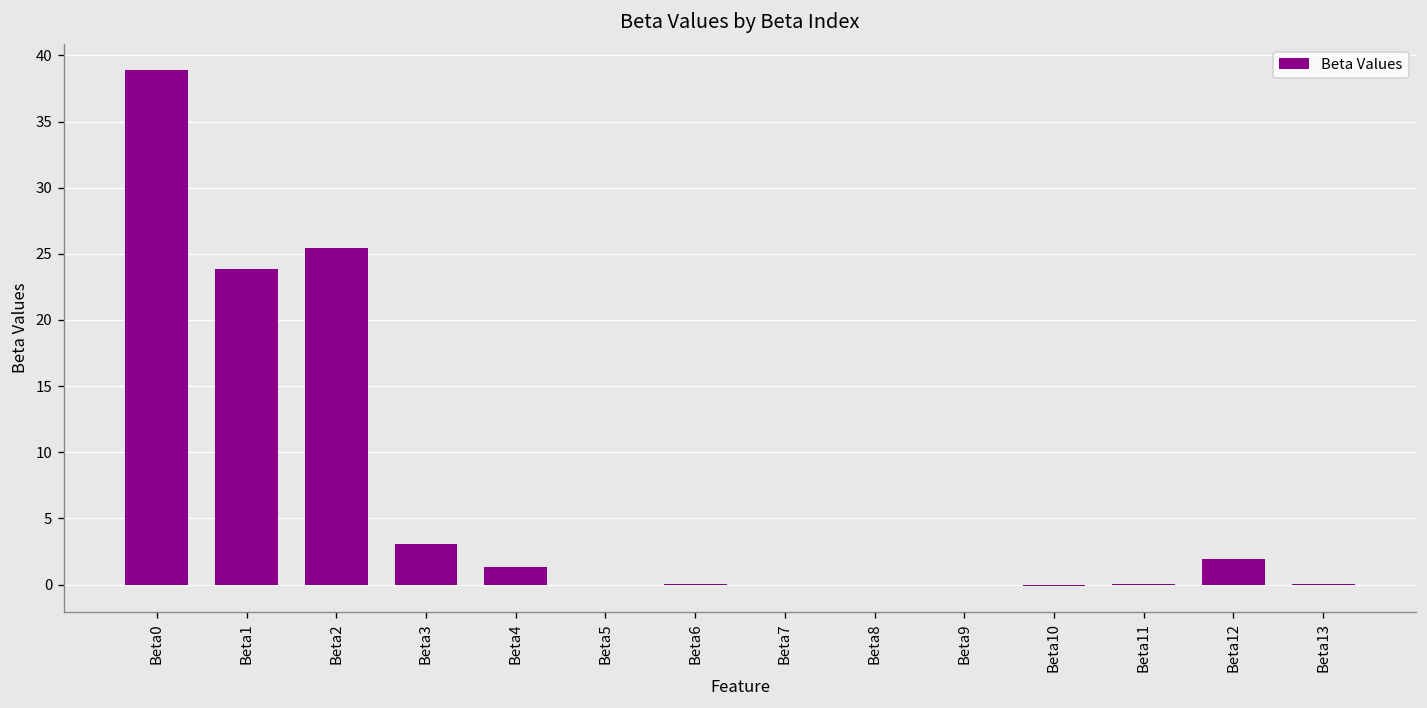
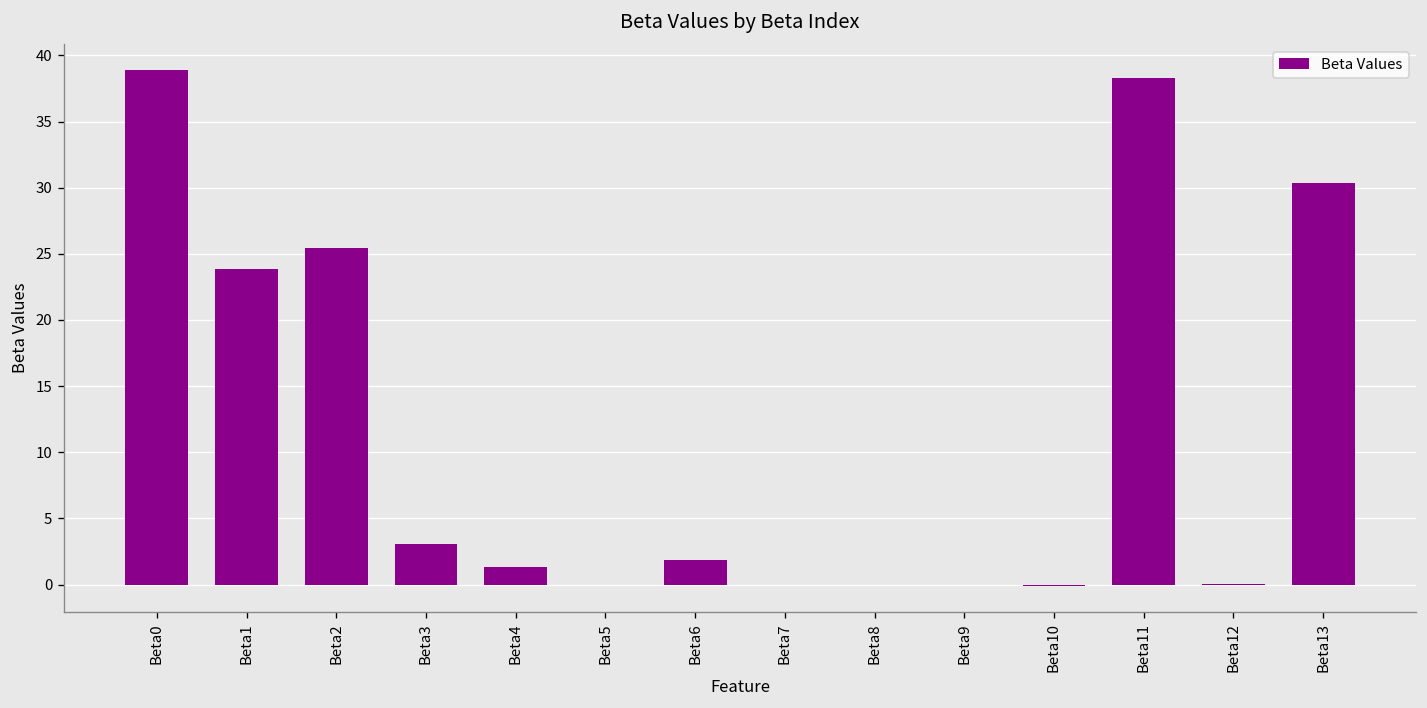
Beta6: 0.0 -> 1.8
Beta11: 0.0 -> 38.3
Beta12: 1.9 -> 0.0
Beta13: 0.1 -> 30.3
